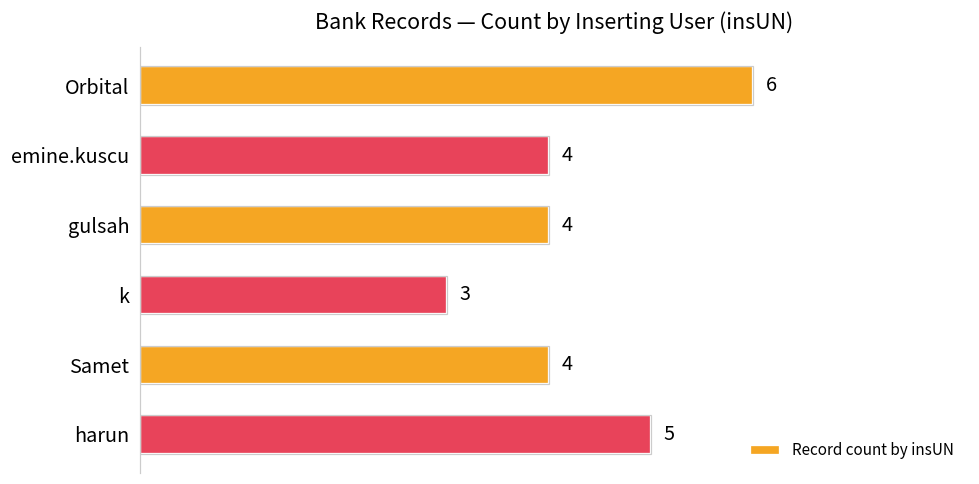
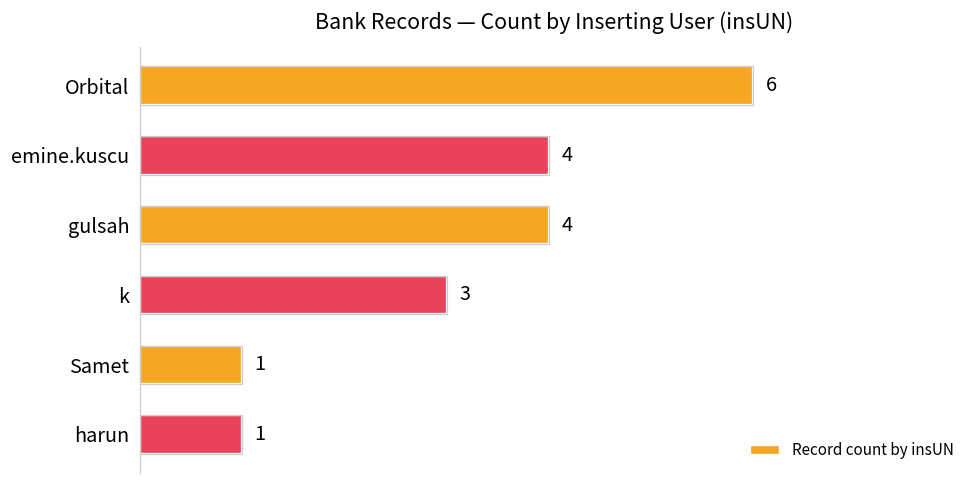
Samet: 4 -> 1
harun: 5 -> 1
